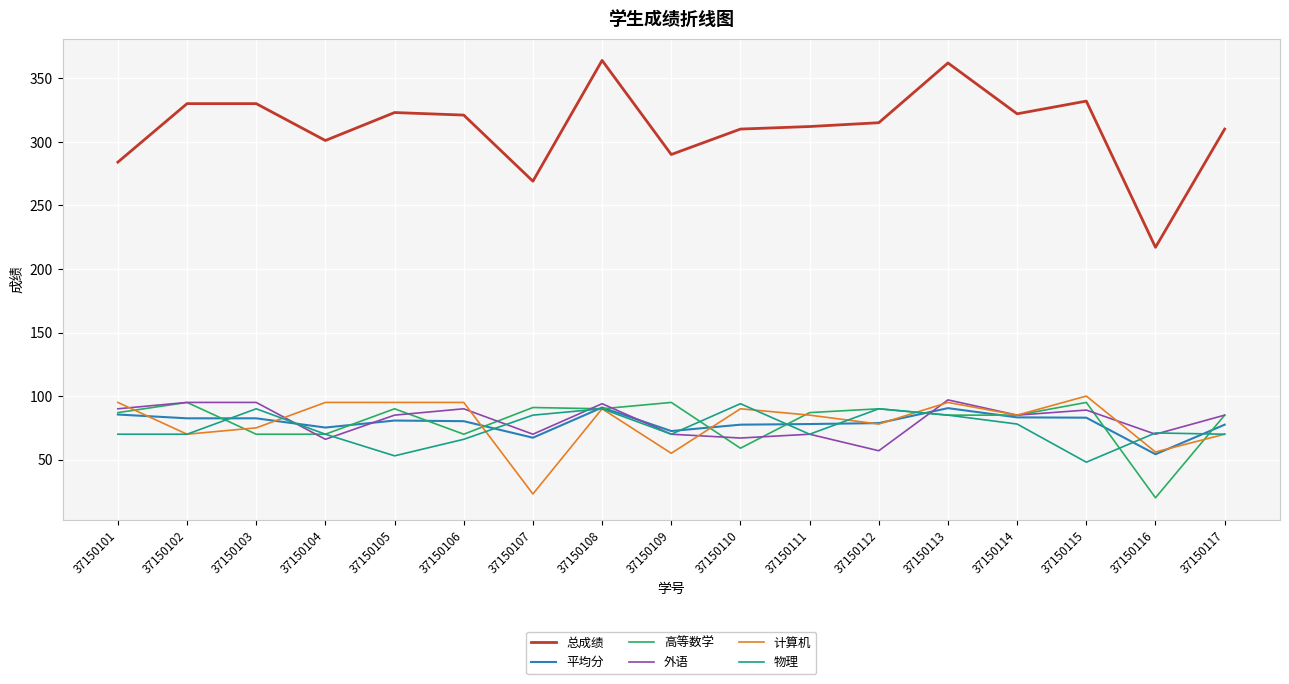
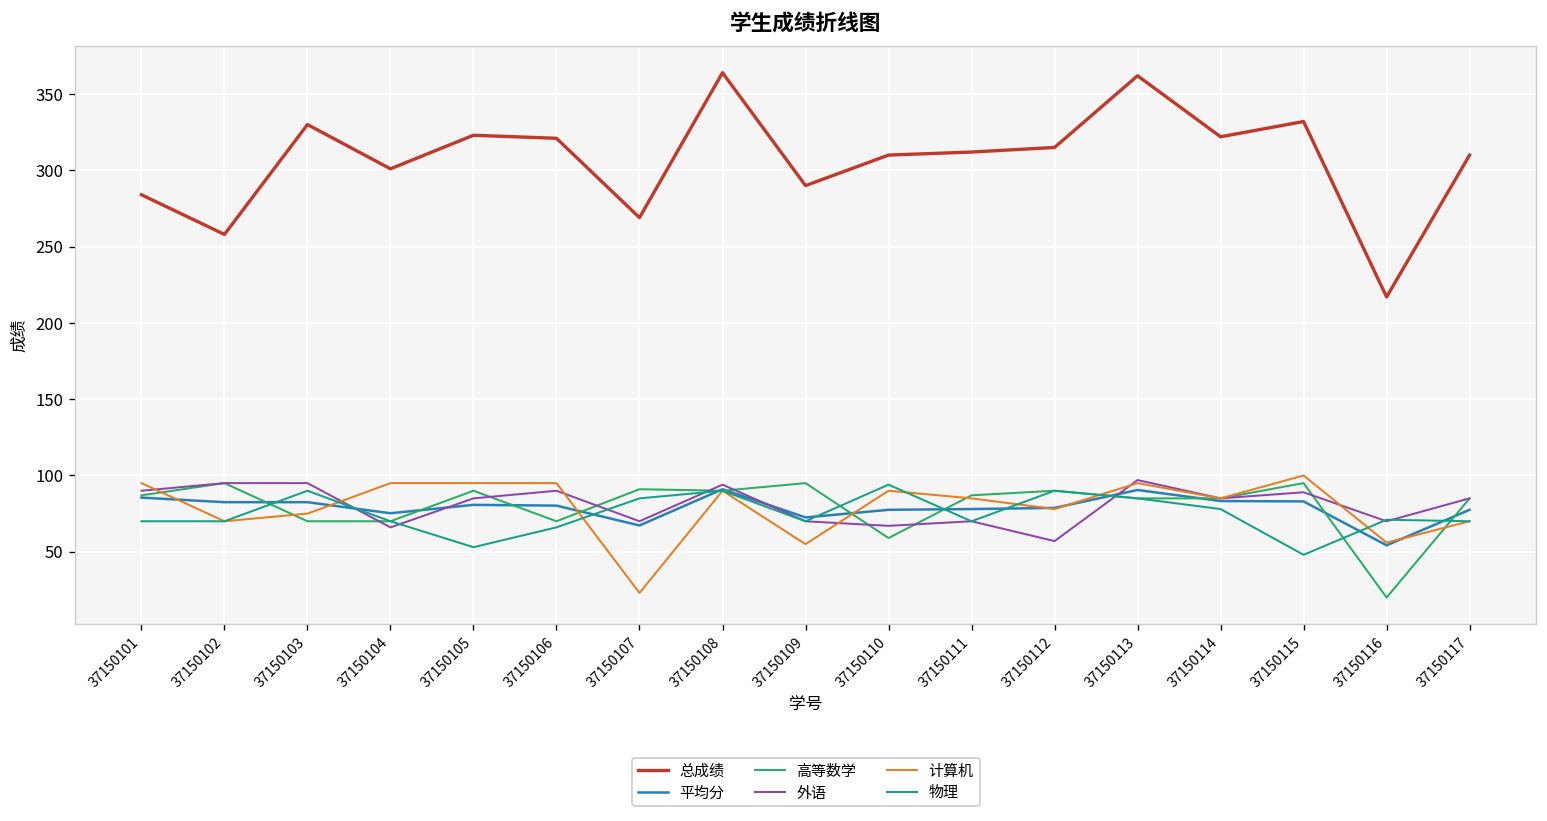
总成绩, 37150102: 330 -> 258
